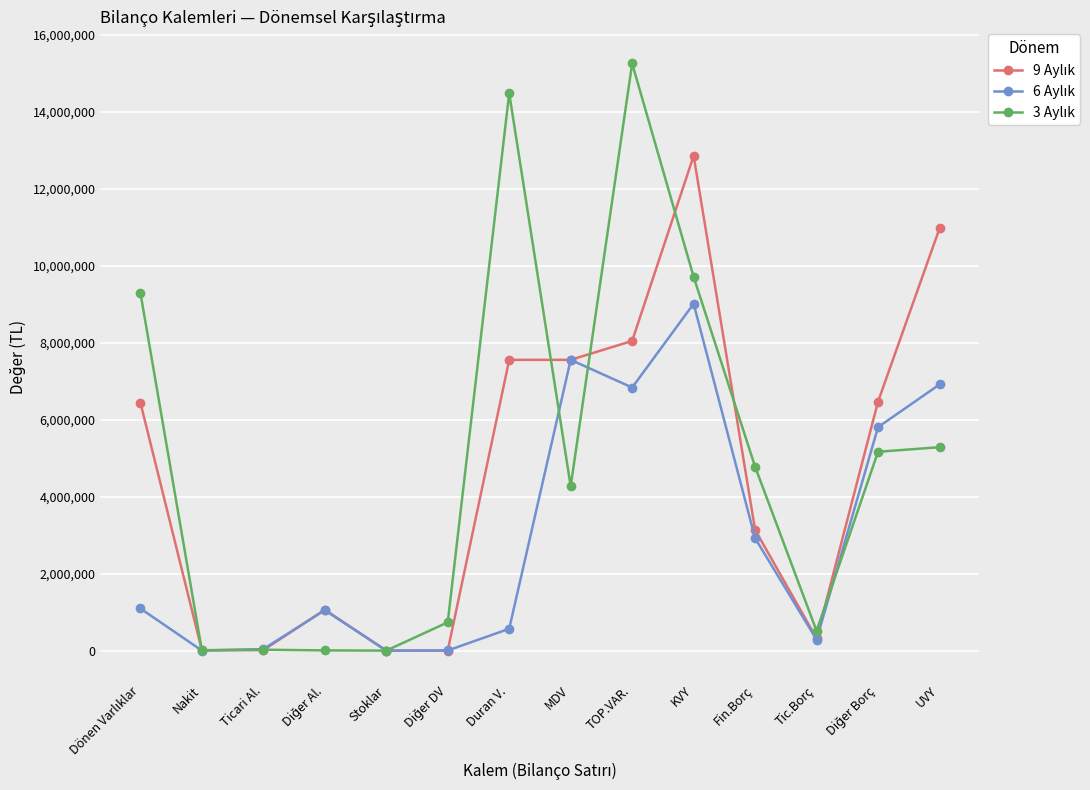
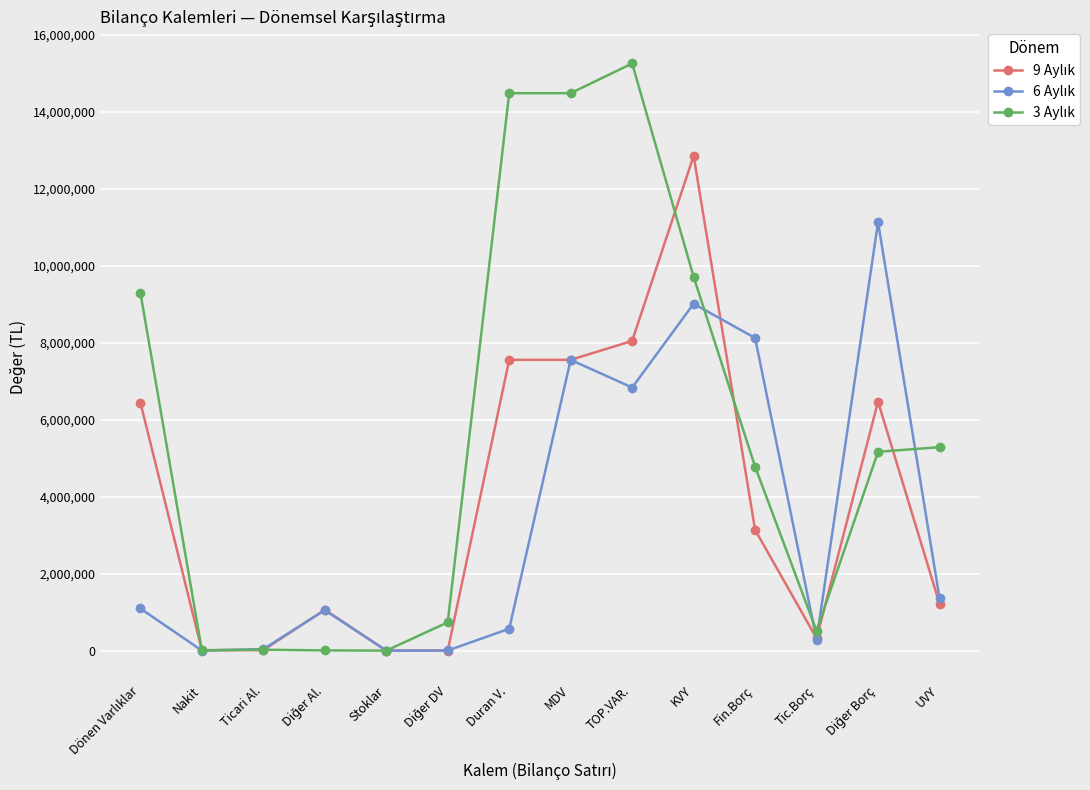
3 Aylık, MDV: 4,300,000 -> 14,500,000
6 Aylık, Fin.Borç: 2,900,000 -> 8,100,000
6 Aylık, Diğer Borç: 5,800,000 -> 11,100,000
9 Aylık, UVY: 11,000,000 -> 1,200,000
6 Aylık, UVY: 6,900,000 -> 1,400,000
